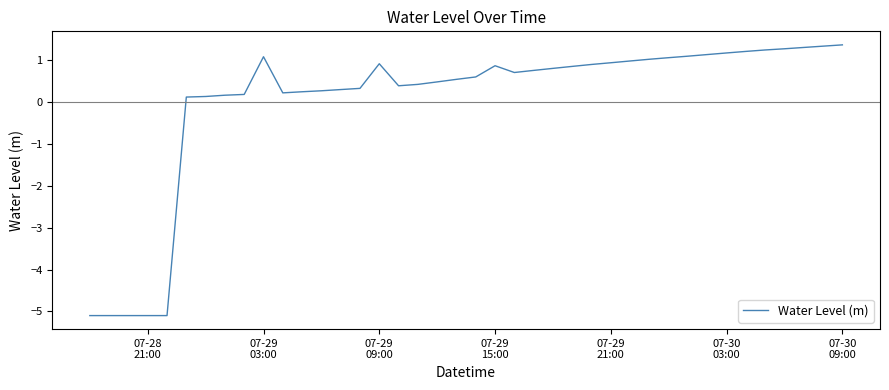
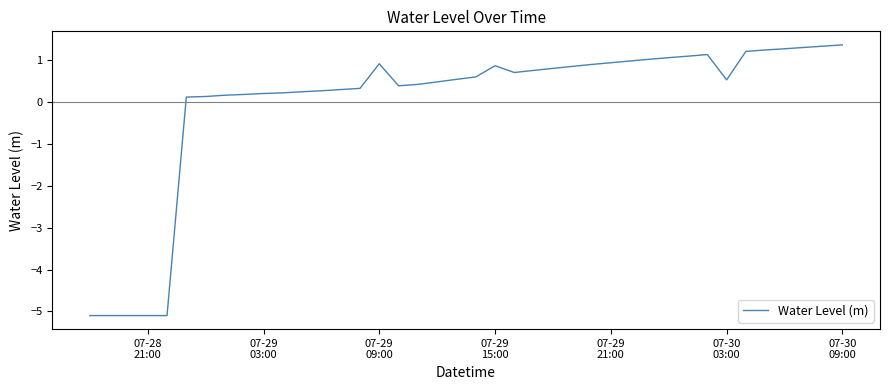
07-29 03:00: 1.1 -> 0.2
07-30 03:00: 1.2 -> 0.5
